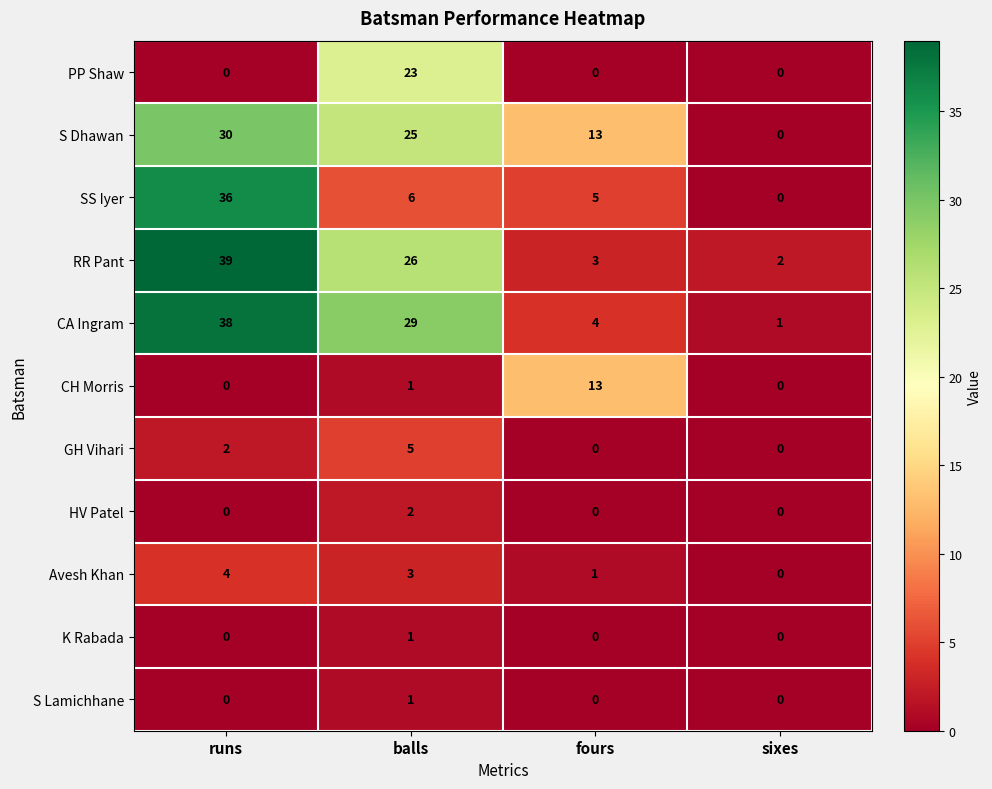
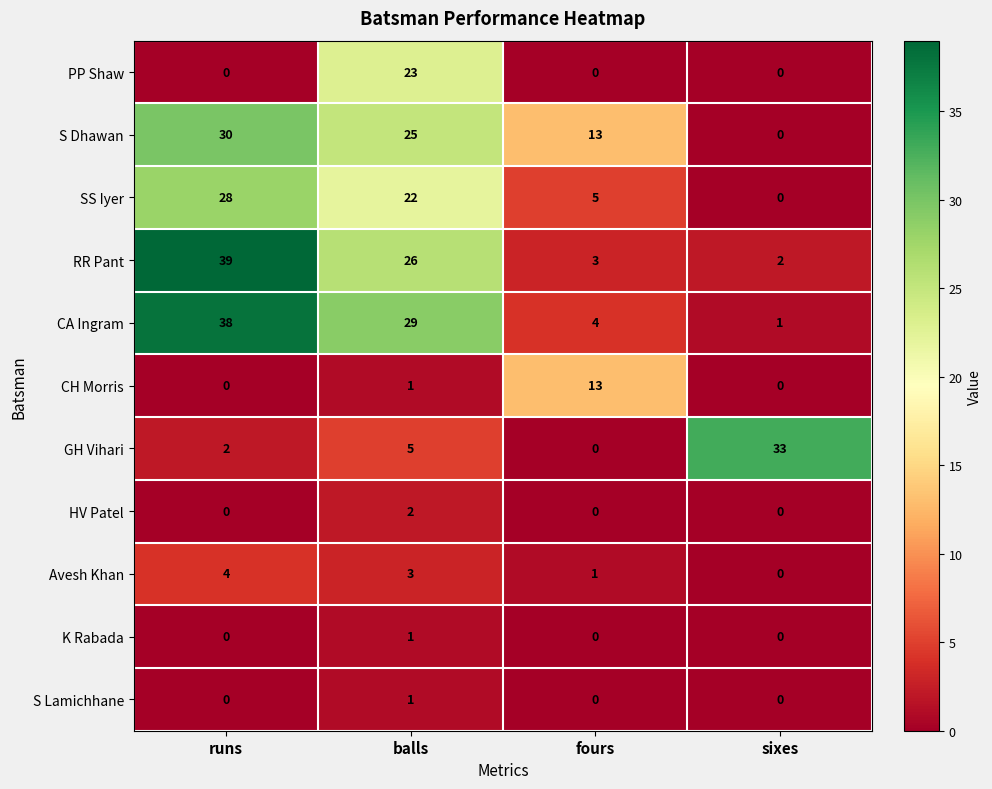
SS Iyer, runs: 36 -> 28
SS Iyer, balls: 6 -> 22
GH Vihari, sixes: 0 -> 33
